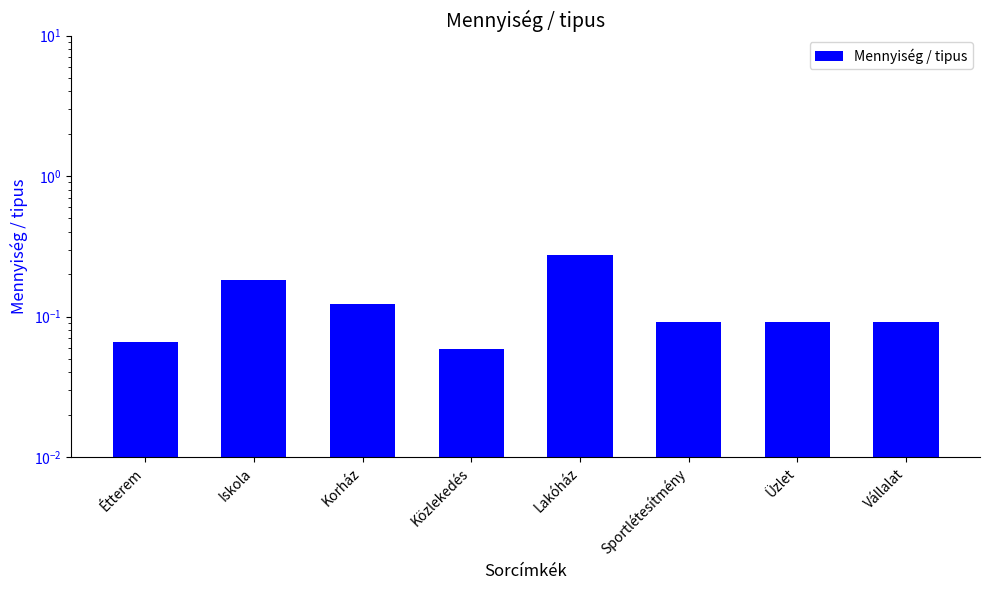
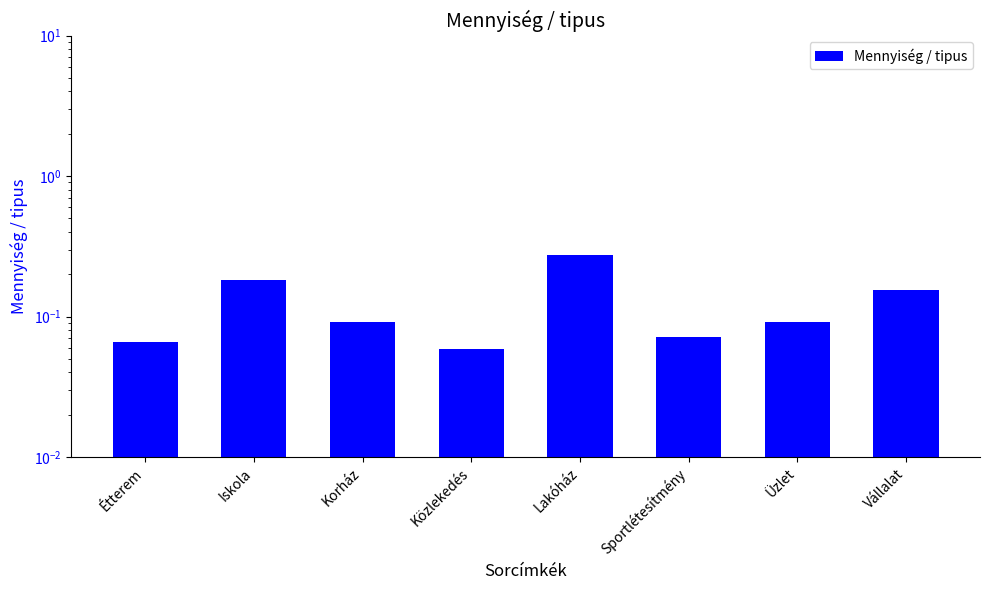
Korház: 0.12 -> 0.09
Sportlétesítmény: 0.09 -> 0.07
Vállalat: 0.09 -> 0.16
